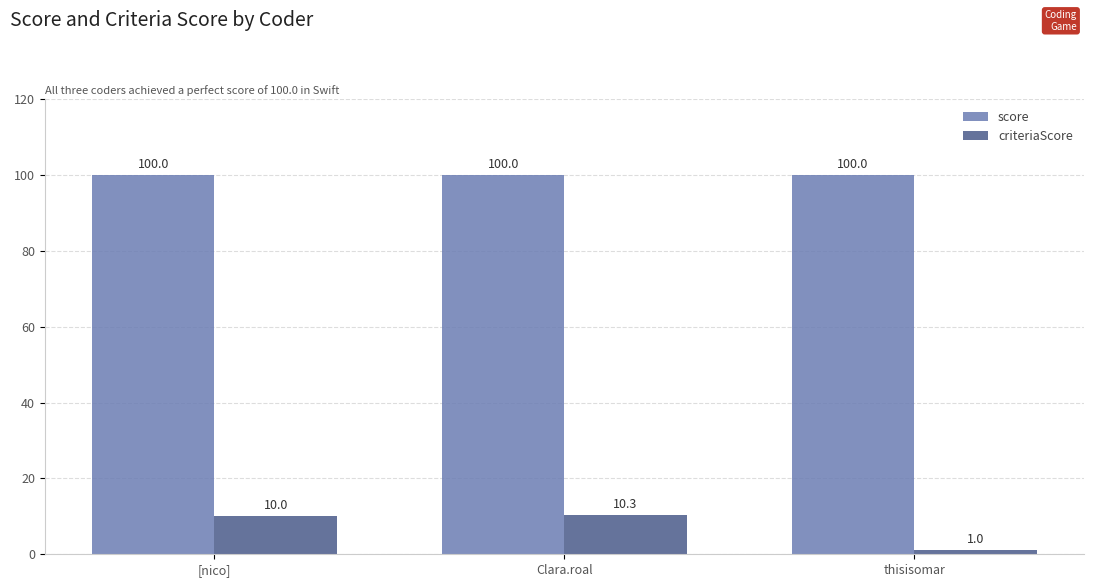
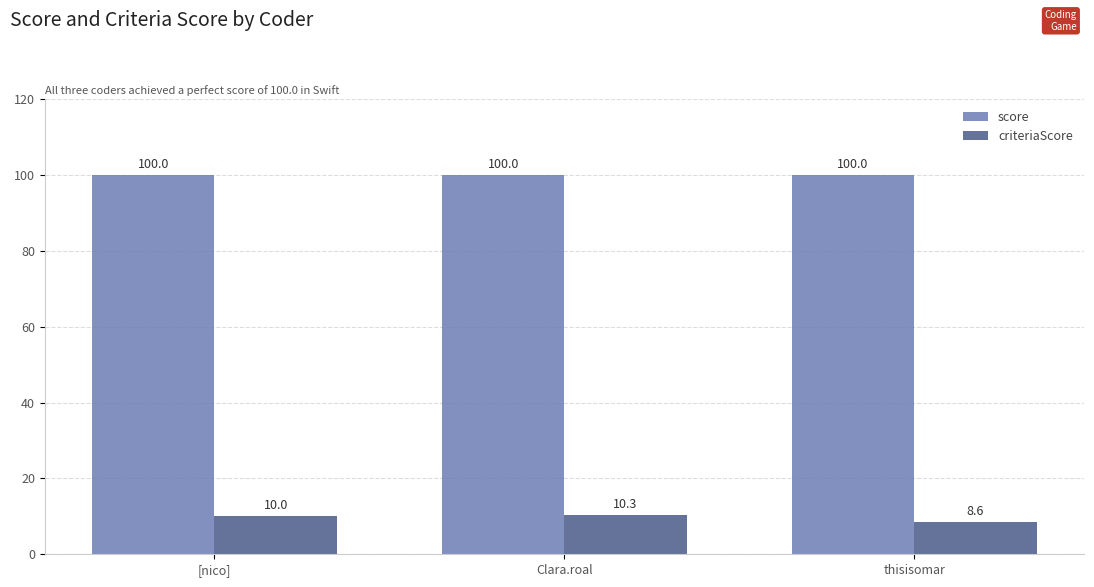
criteriaScore, thisisomar: 1.0 -> 8.6
